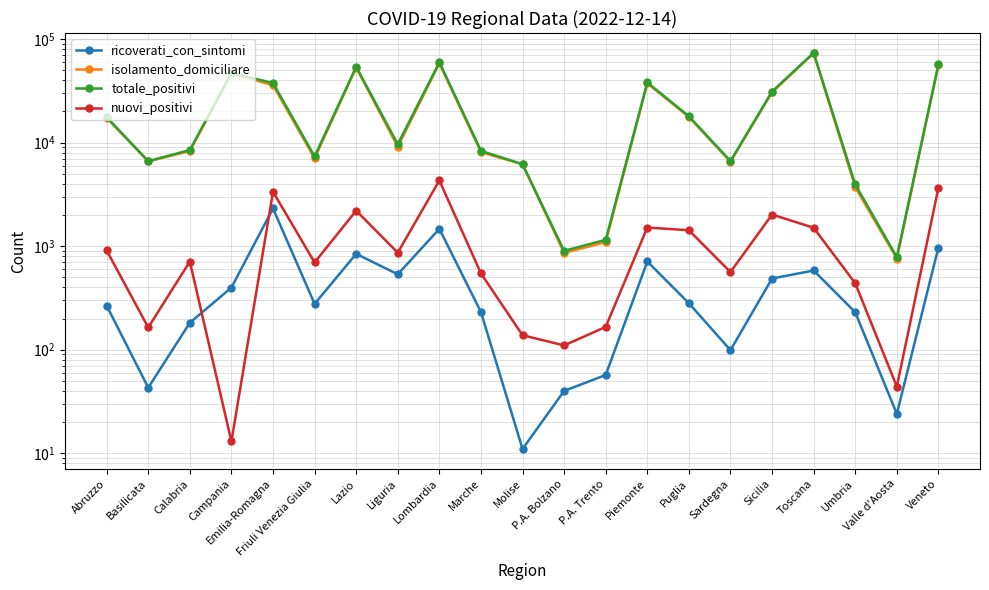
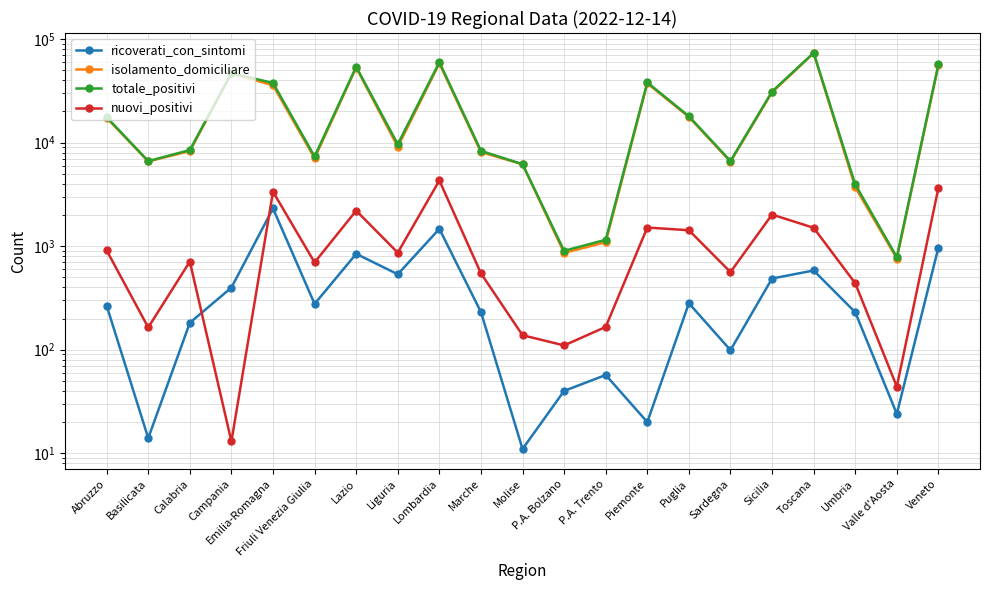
ricoverati_con_sintomi, Basilicata: 43 -> 14
ricoverati_con_sintomi, Piemonte: 700 -> 20
